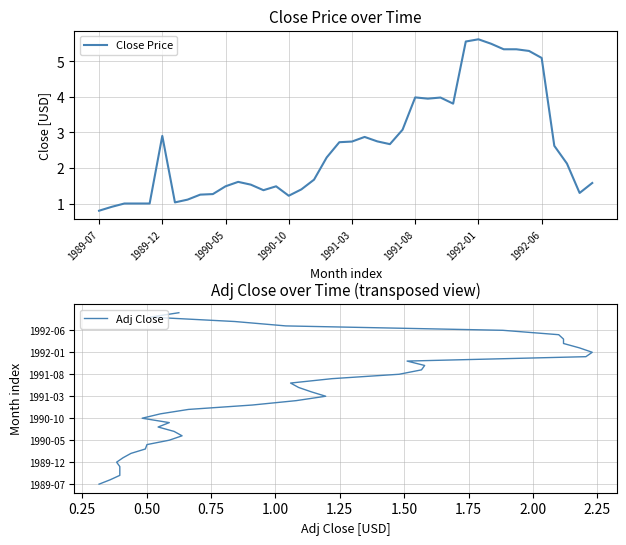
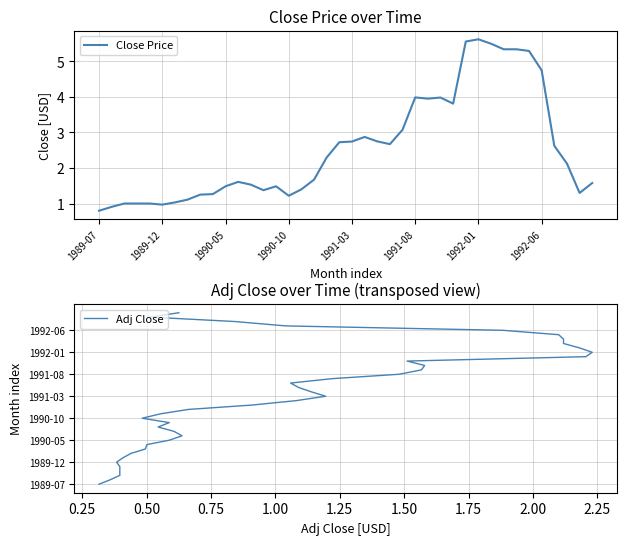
Close Price over Time, 1989-12: 2.9 -> 1.0
Close Price over Time, 1992-06: 5.1 -> 4.8
